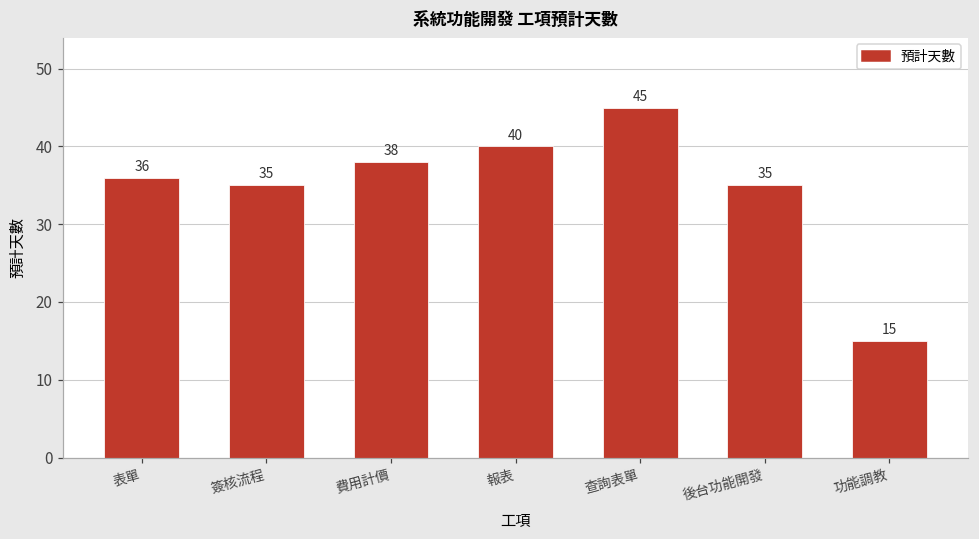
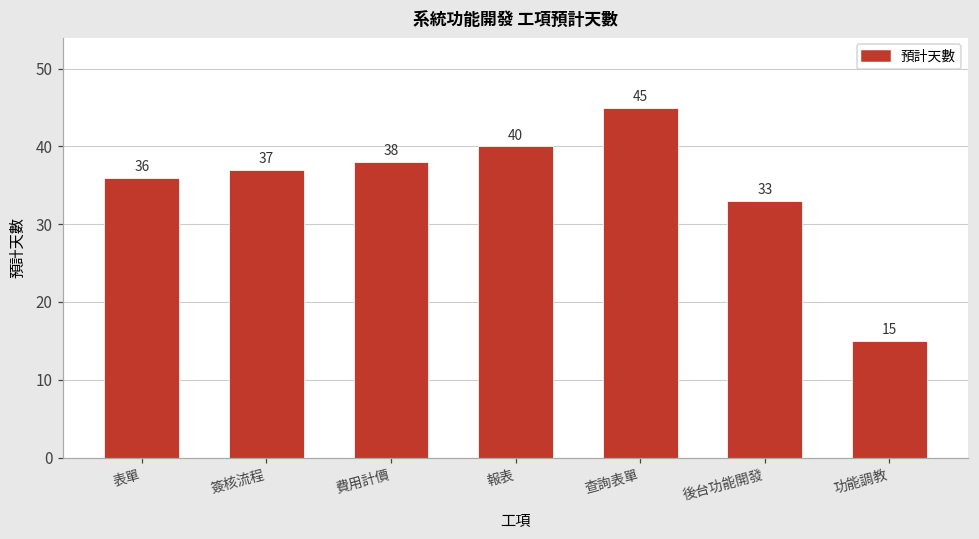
簽核流程: 35 -> 37
後台功能開發: 35 -> 33
